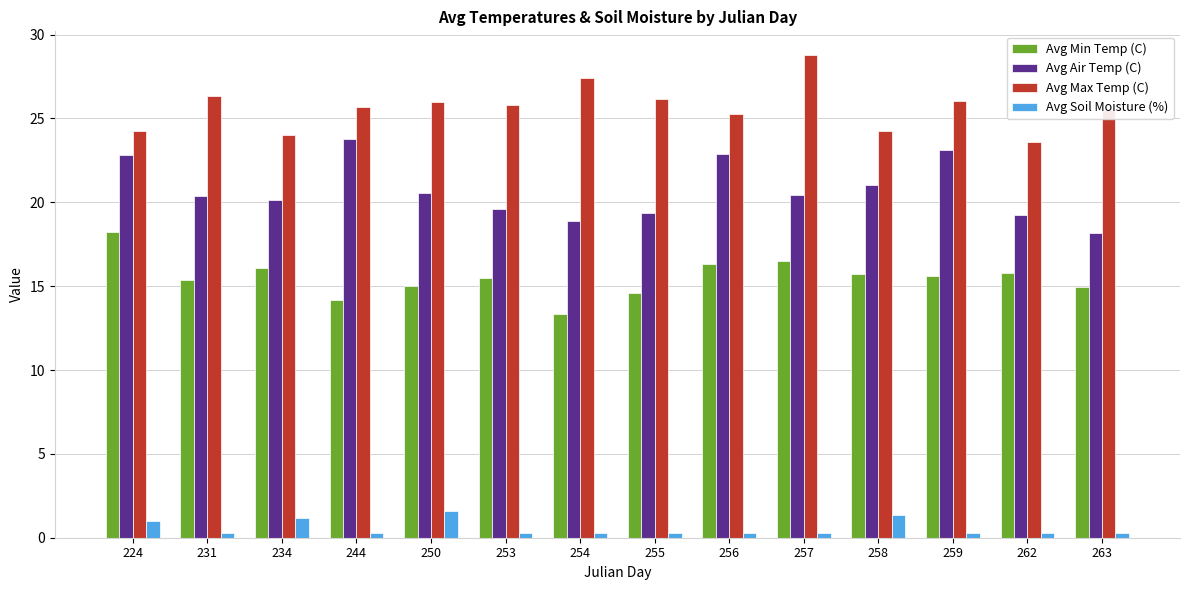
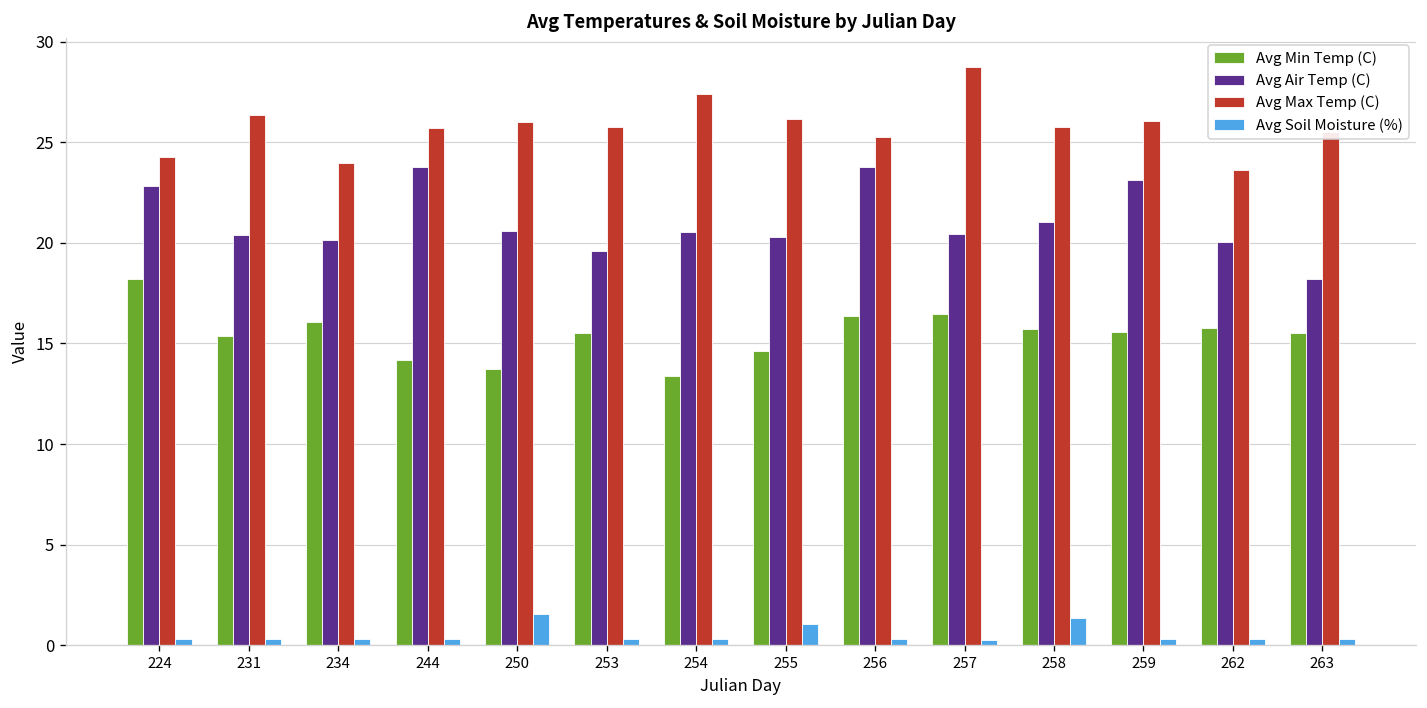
Avg Soil Moisture (%), 224: 1.0 -> 0.3
Avg Soil Moisture (%), 234: 1.2 -> 0.3
Avg Min Temp (C), 250: 15.0 -> 13.7
Avg Air Temp (C), 254: 18.9 -> 20.5
Avg Air Temp (C), 255: 19.4 -> 20.3
Avg Soil Moisture (%), 255: 0.3 -> 1.1
Avg Air Temp (C), 256: 22.9 -> 23.8
Avg Max Temp (C), 258: 24.3 -> 25.8
Avg Air Temp (C), 262: 19.3 -> 20.0
Avg Min Temp (C), 263: 15.0 -> 15.5
